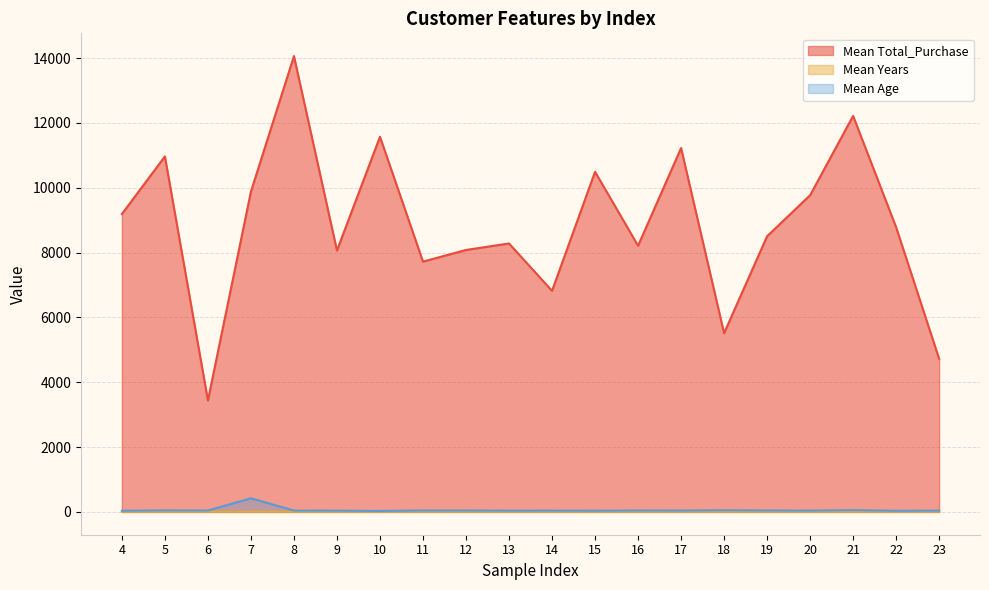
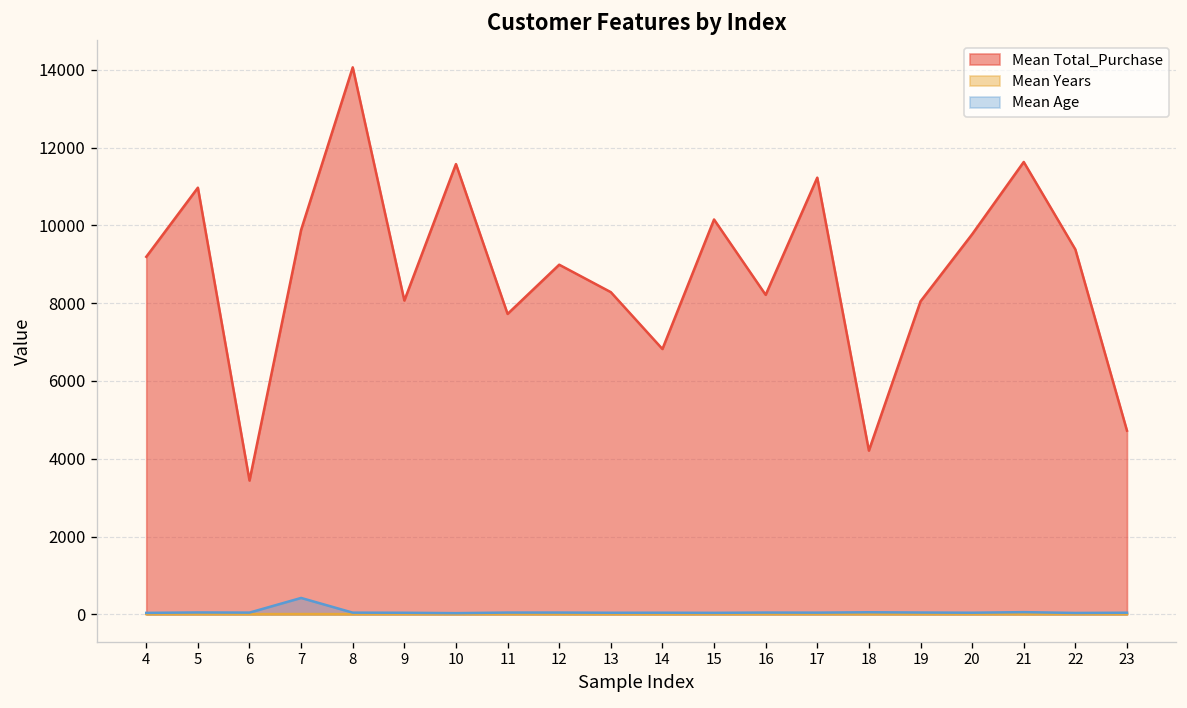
Mean Total_Purchase, 12: 8100 -> 9000
Mean Total_Purchase, 15: 10500 -> 10200
Mean Total_Purchase, 18: 5500 -> 4200
Mean Total_Purchase, 19: 8500 -> 8000
Mean Total_Purchase, 21: 12200 -> 11600
Mean Total_Purchase, 22: 8800 -> 9400
